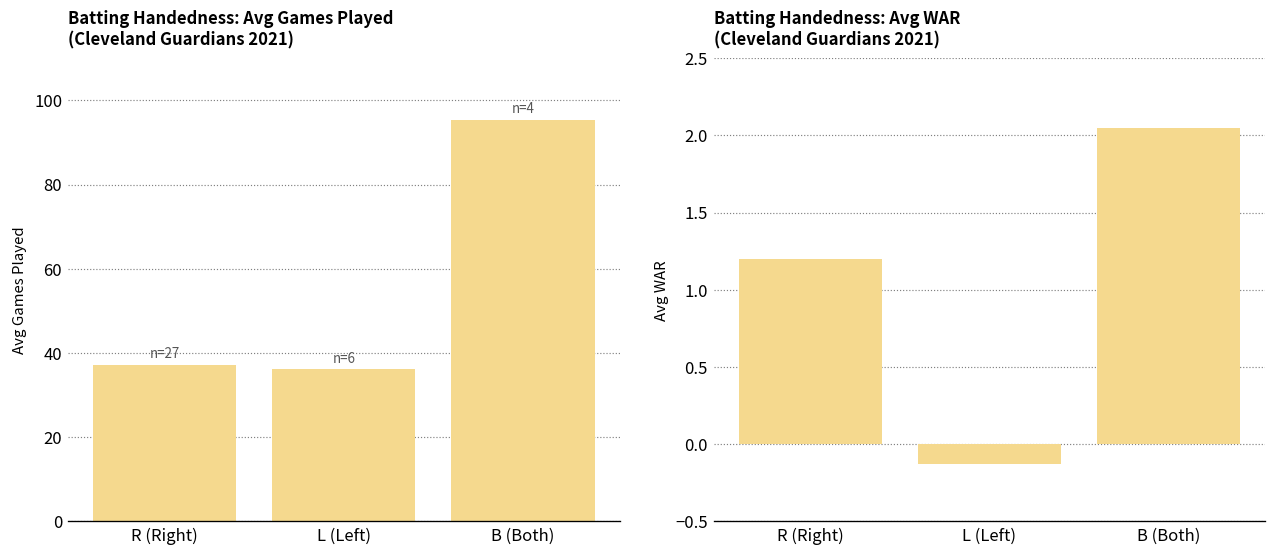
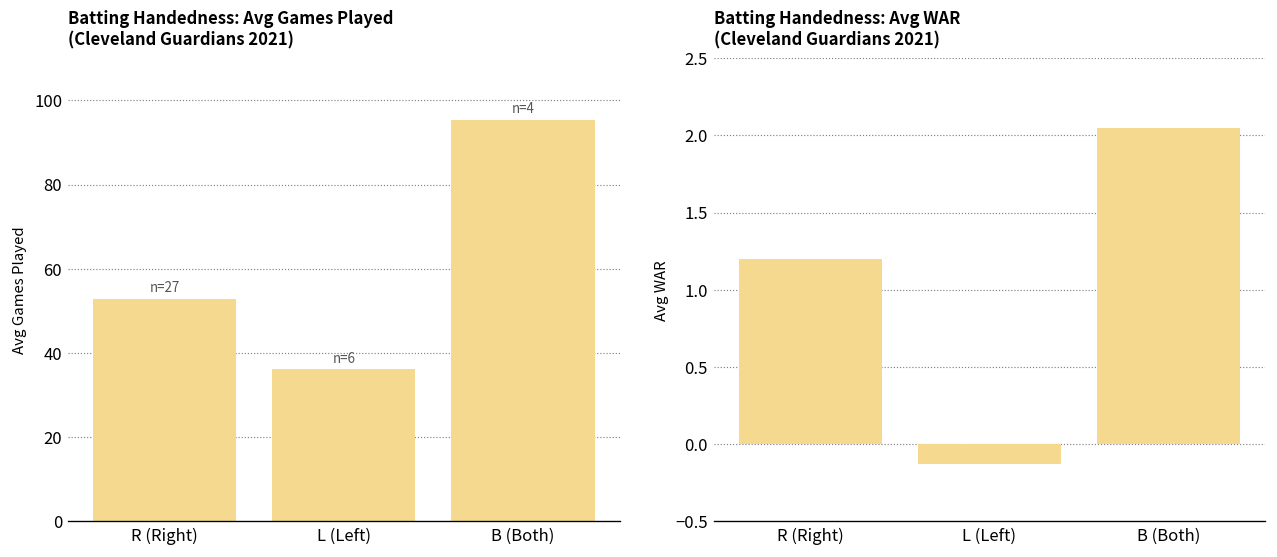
Batting Handedness: Avg Games Played (Cleveland Guardians 2021), R (Right): 37 -> 53
